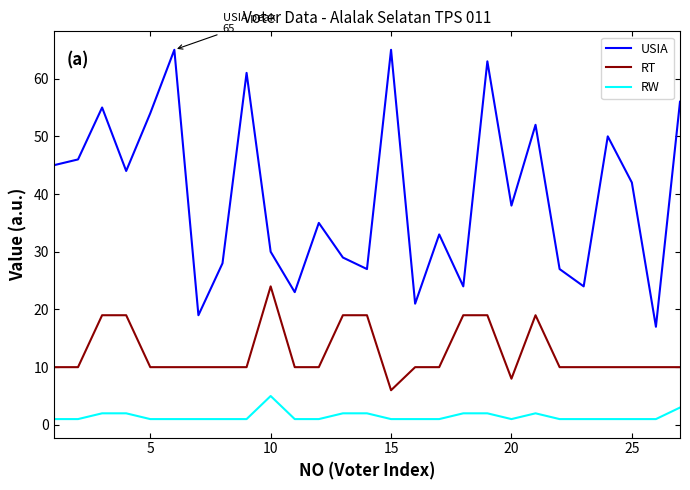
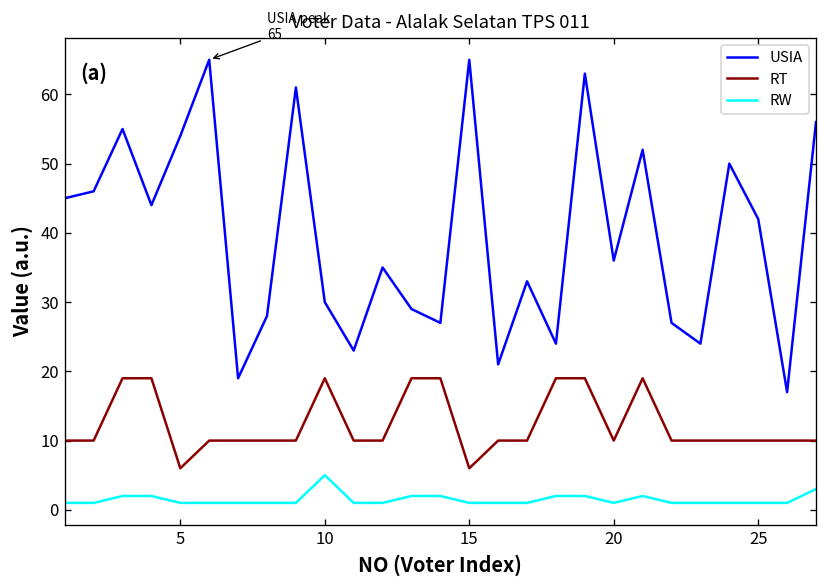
RT, 5: 10 -> 6
RT, 10: 24 -> 19
USIA, 20: 38 -> 36
RT, 20: 8 -> 10
